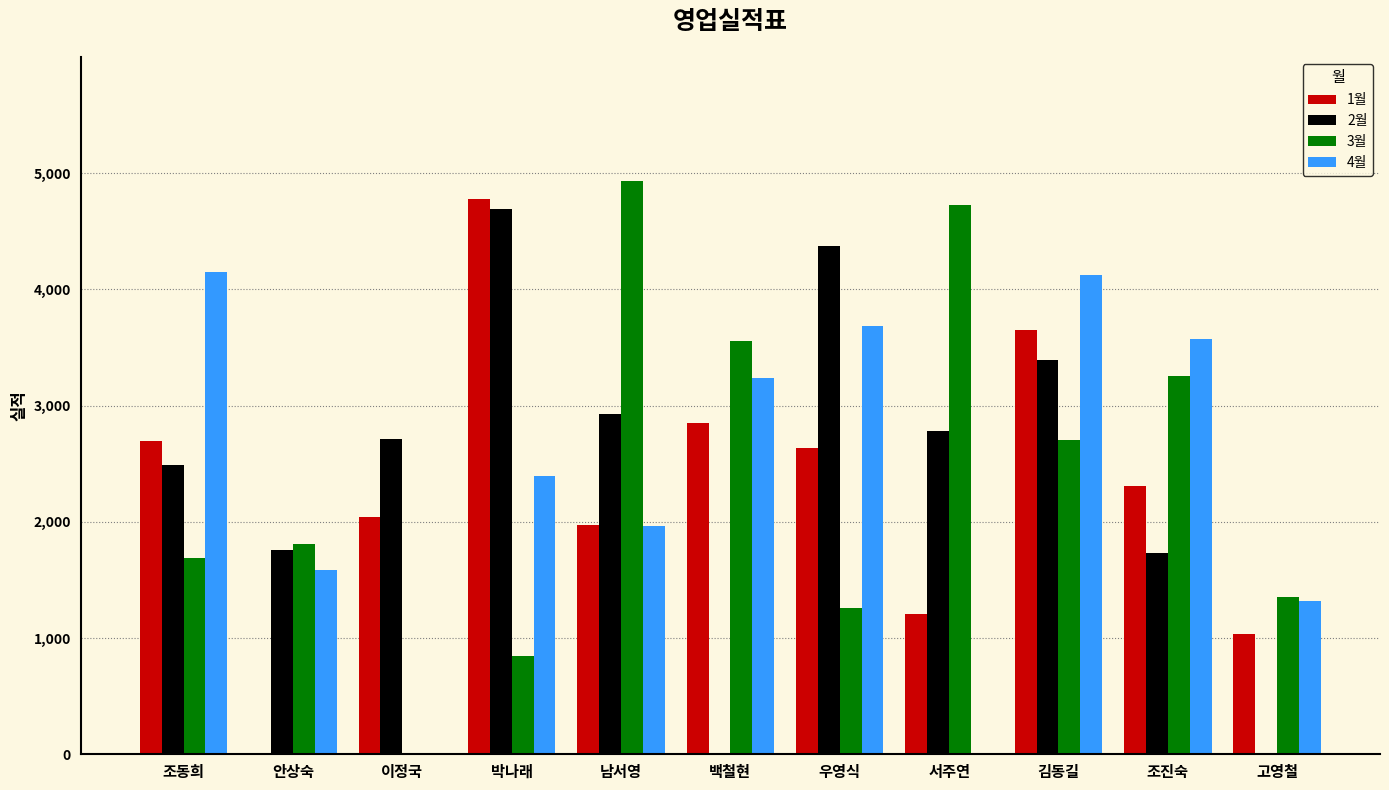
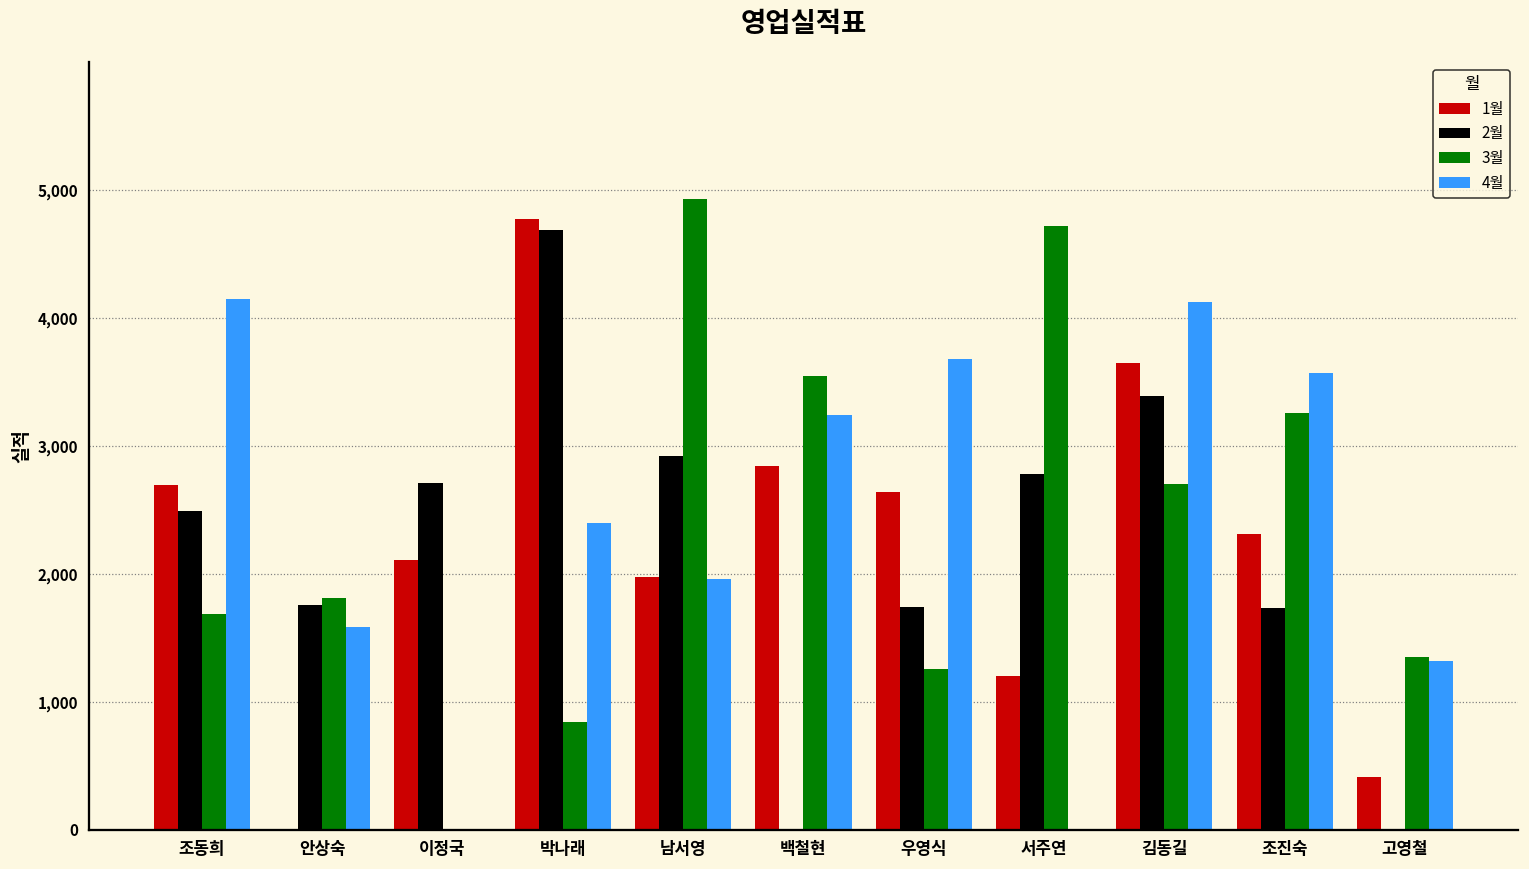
1월, 이정국: 2,040 -> 2,110
2월, 우영식: 4,370 -> 1,740
1월, 고영철: 1,030 -> 410
